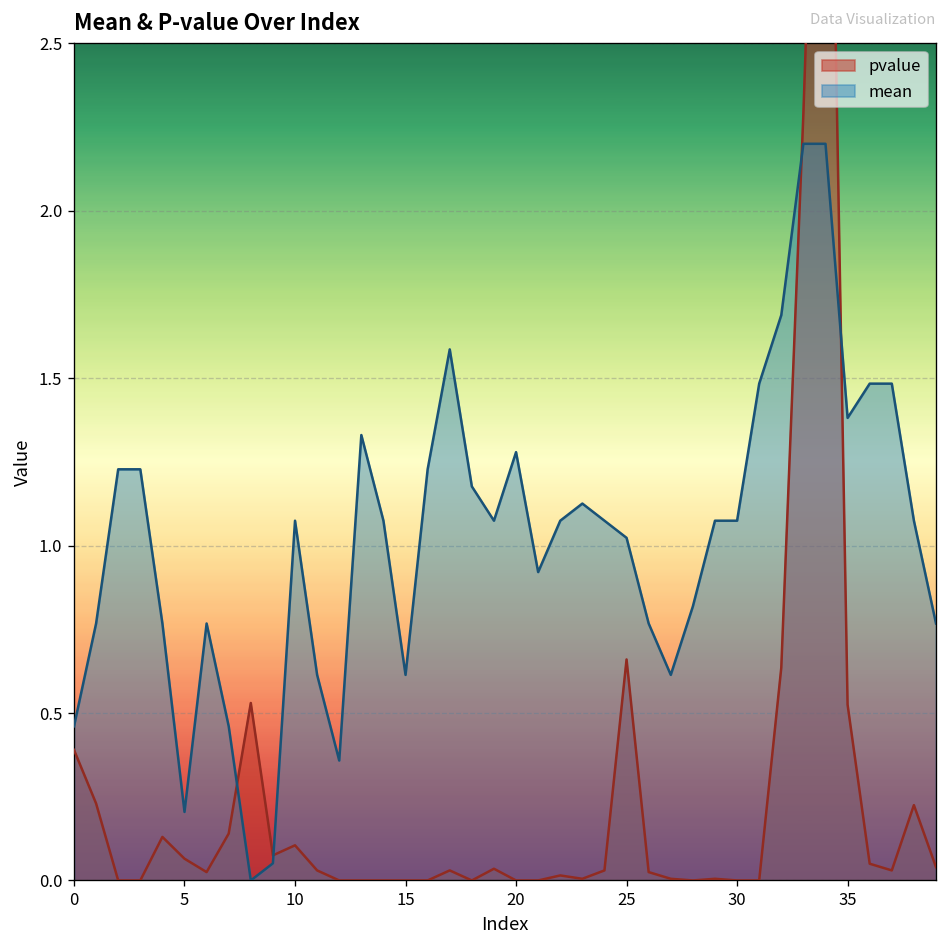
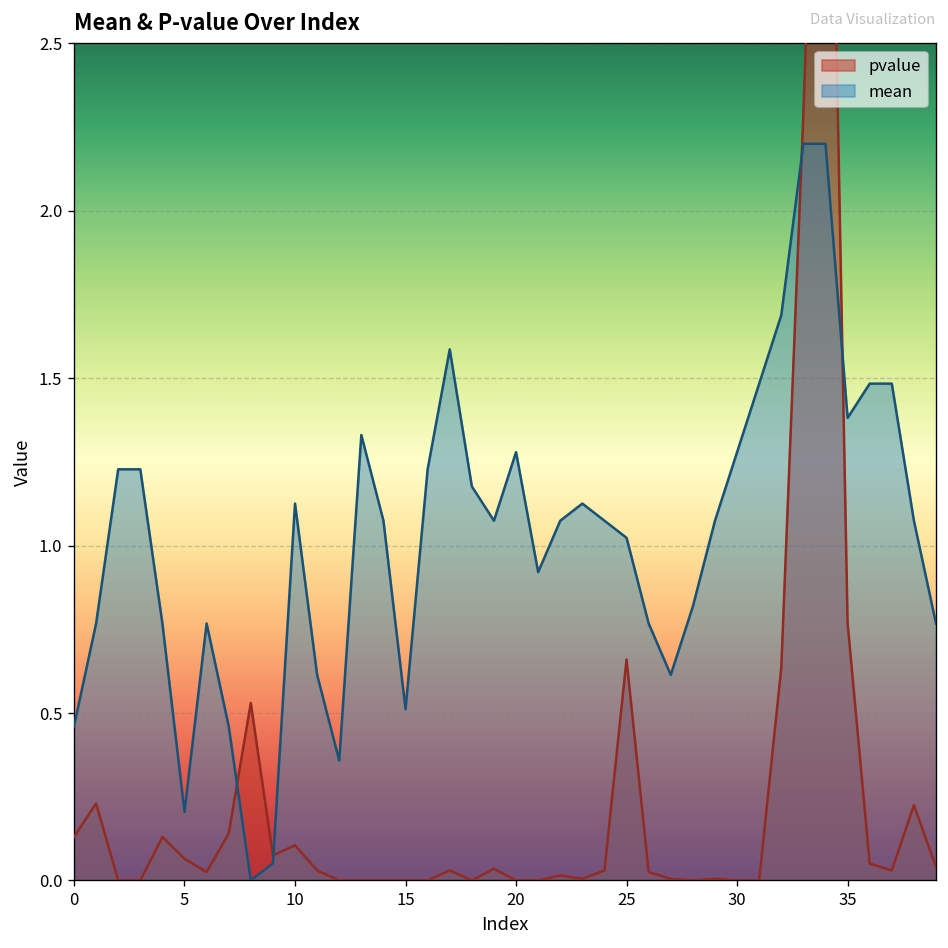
pvalue, 0: 0.39 -> 0.13
mean, 10: 1.07 -> 1.13
mean, 15: 0.61 -> 0.51
mean, 30: 1.07 -> 1.28
pvalue, 35: 0.53 -> 0.77
